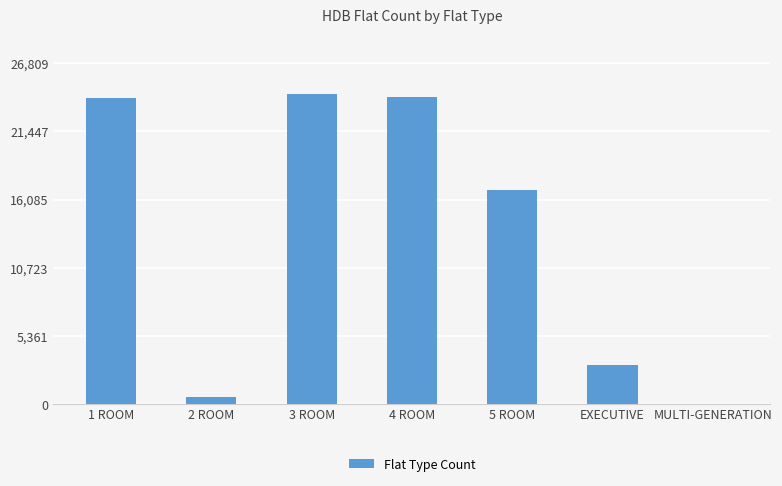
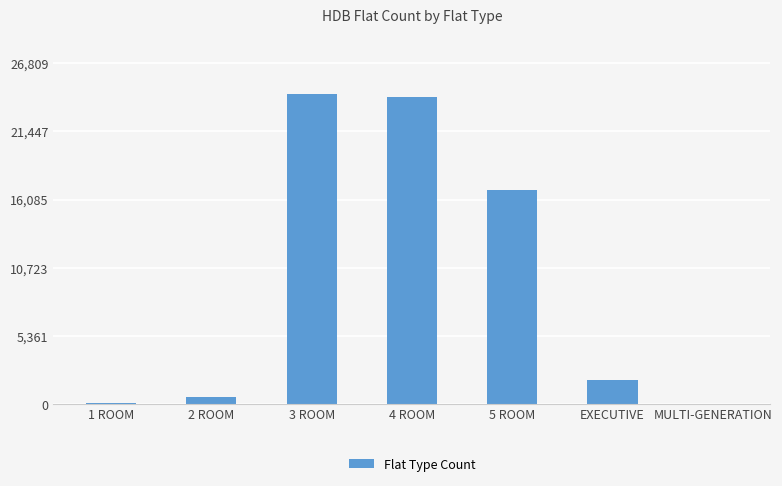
1 ROOM: 24,000 -> 100
EXECUTIVE: 3,100 -> 1,900
